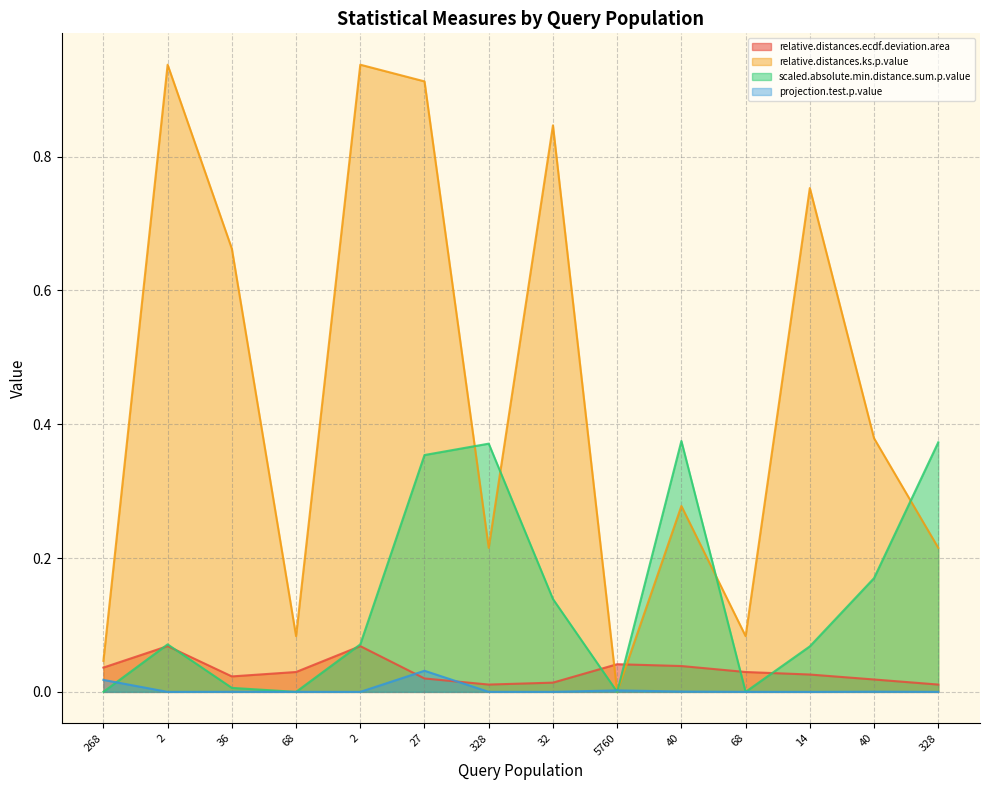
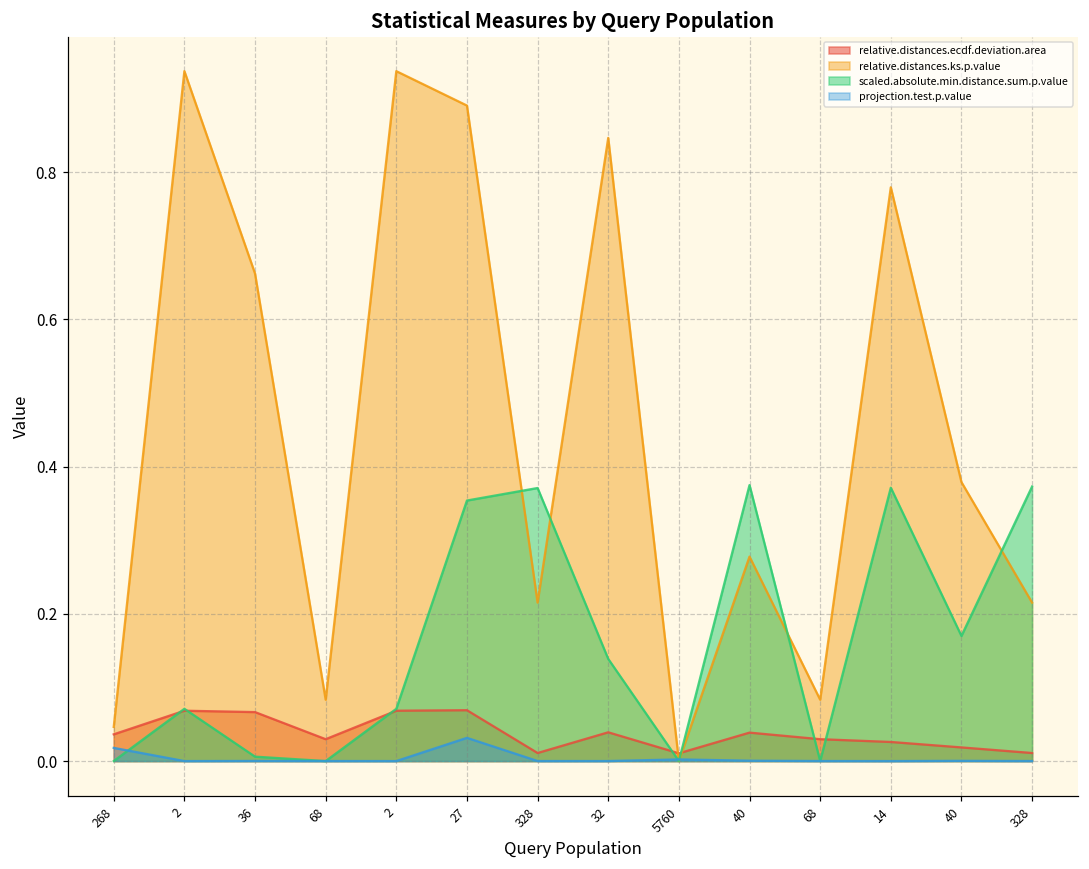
relative.distances.ecdf.deviation.area, 36: 0.02 -> 0.07
relative.distances.ecdf.deviation.area, 27: 0.02 -> 0.07
relative.distances.ks.p.value, 27: 0.91 -> 0.89
relative.distances.ecdf.deviation.area, 32: 0.01 -> 0.04
relative.distances.ecdf.deviation.area, 5760: 0.04 -> 0.01
relative.distances.ks.p.value, 14: 0.75 -> 0.78
scaled.absolute.min.distance.sum.p.value, 14: 0.07 -> 0.37
